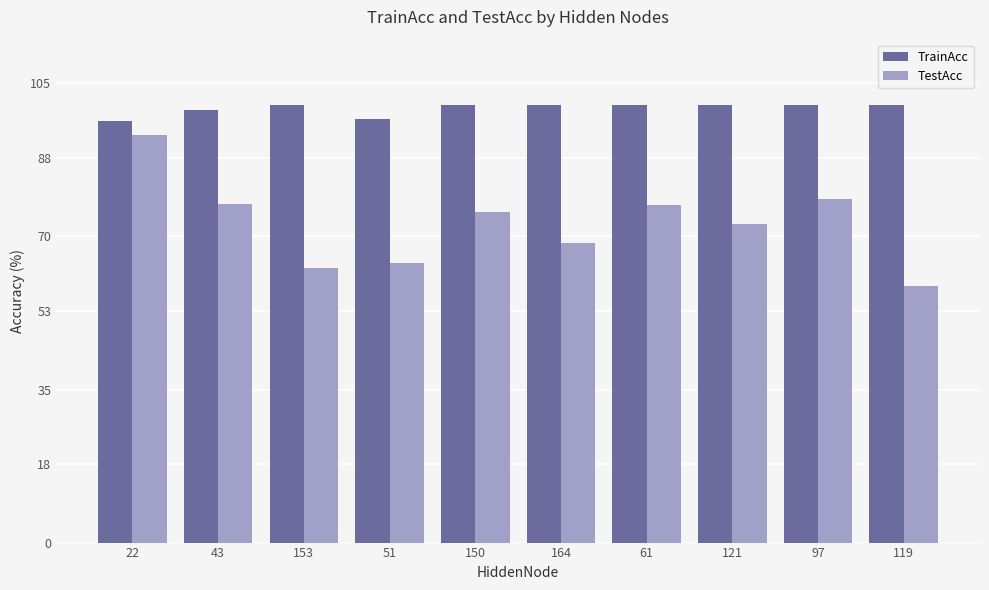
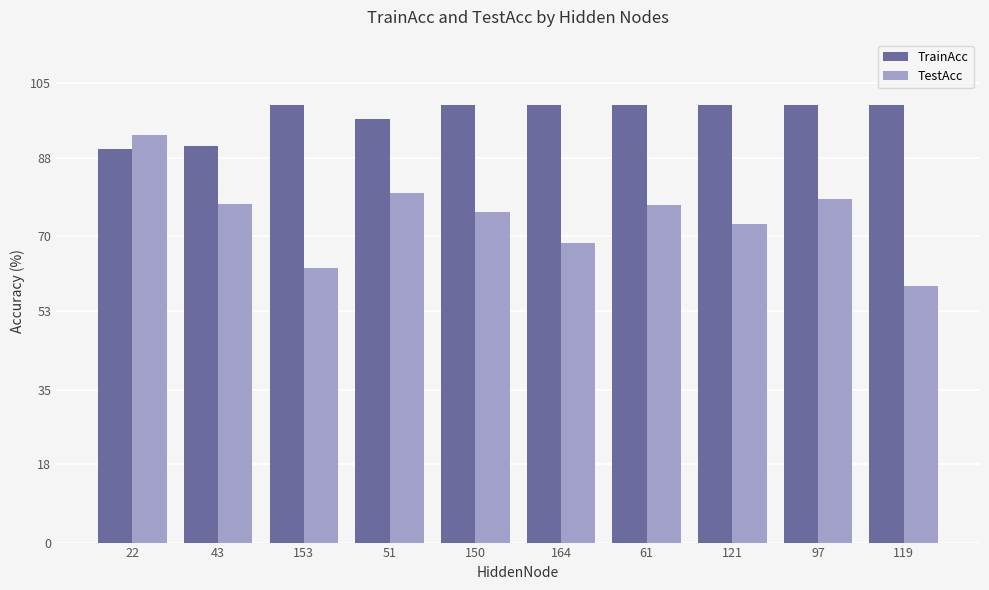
TrainAcc, 22: 96 -> 90
TrainAcc, 43: 99 -> 91
TestAcc, 51: 64 -> 80
